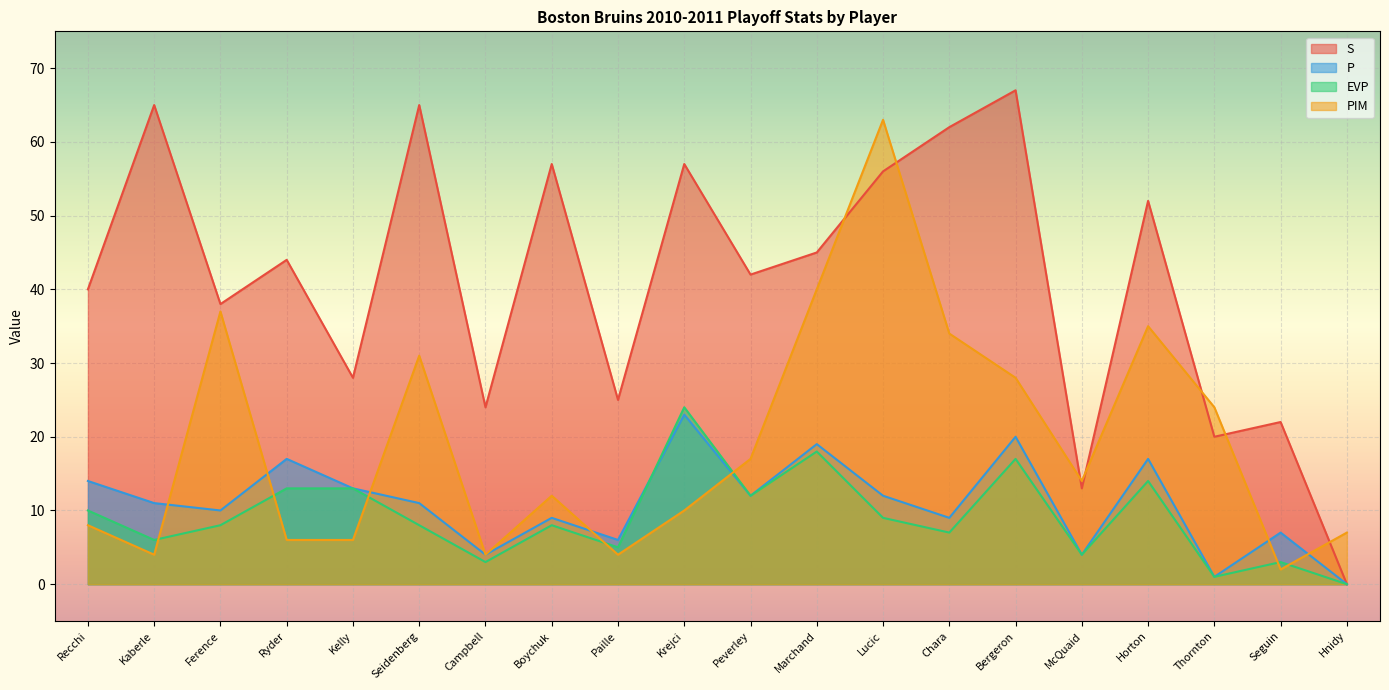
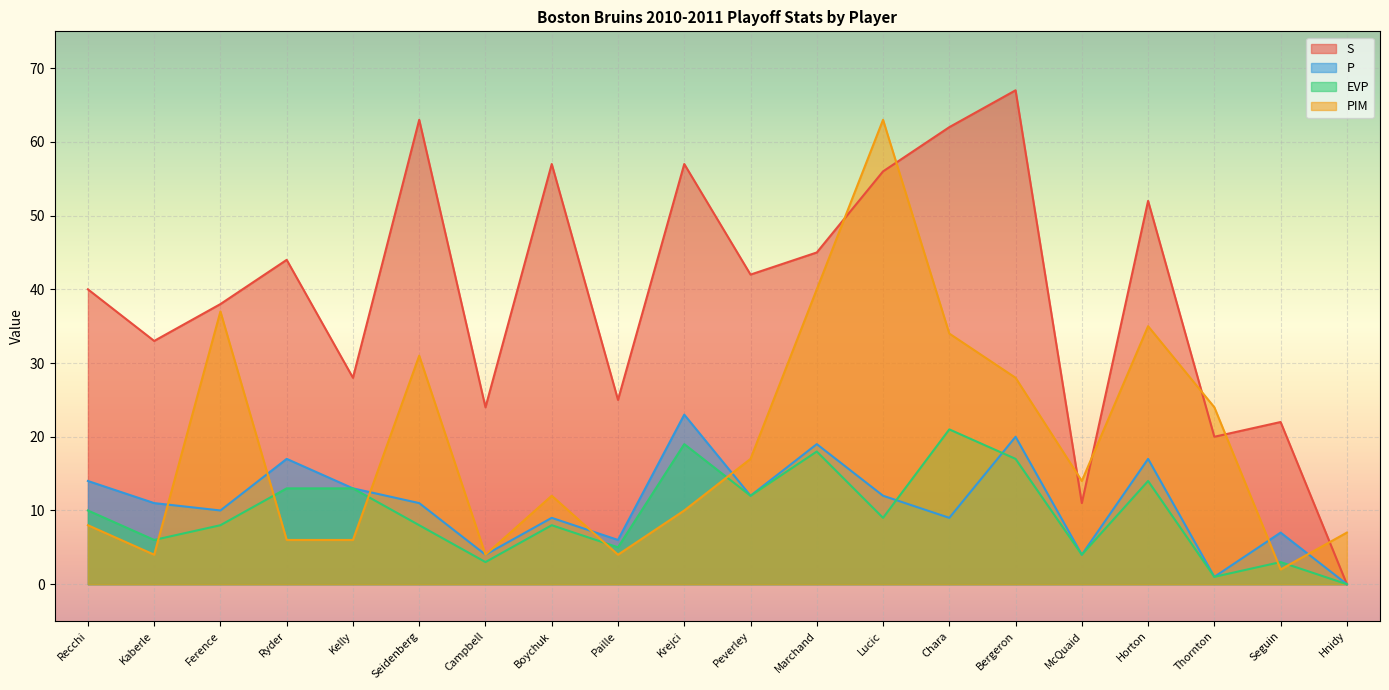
S, Kaberle: 65 -> 33
S, Seidenberg: 65 -> 63
EVP, Krejci: 24 -> 19
EVP, Chara: 7 -> 21
S, McQuaid: 13 -> 11
